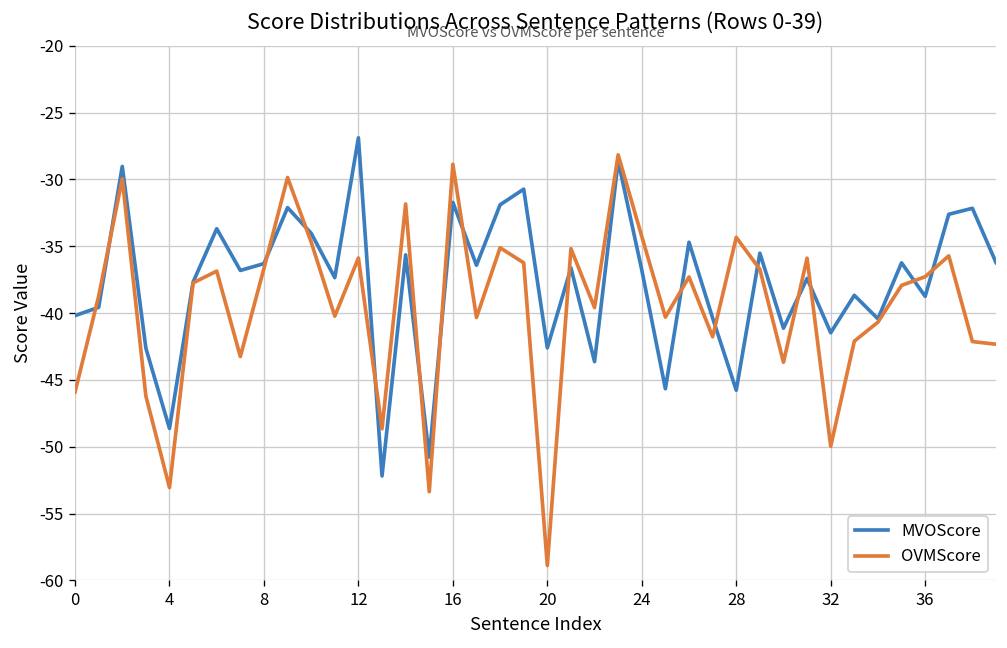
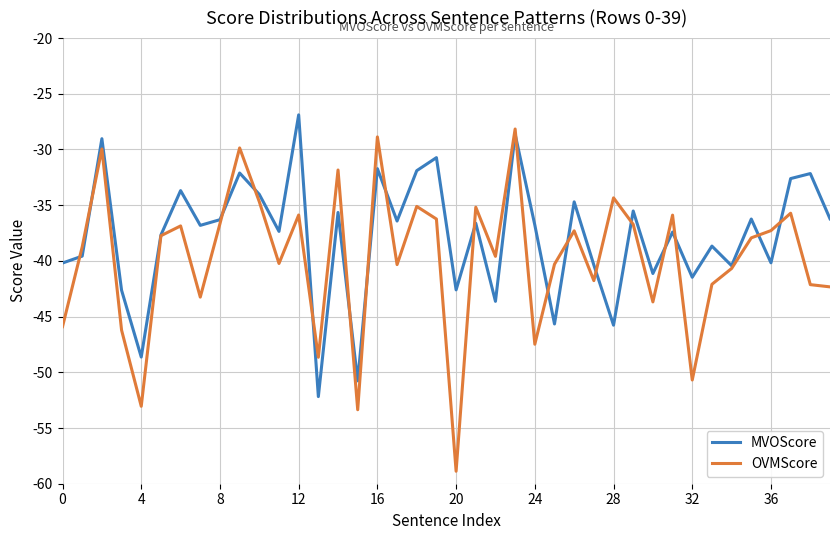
OVMScore, 24: -34.3 -> -47.5
OVMScore, 32: -50.0 -> -50.7
MVOScore, 36: -38.8 -> -40.2
